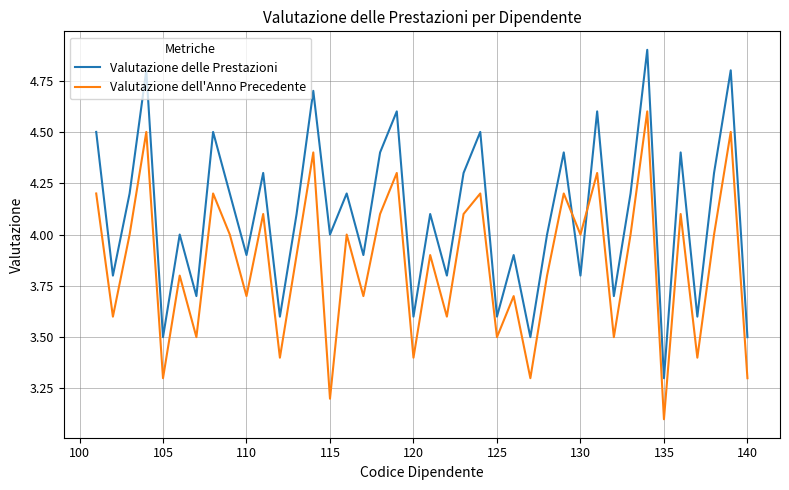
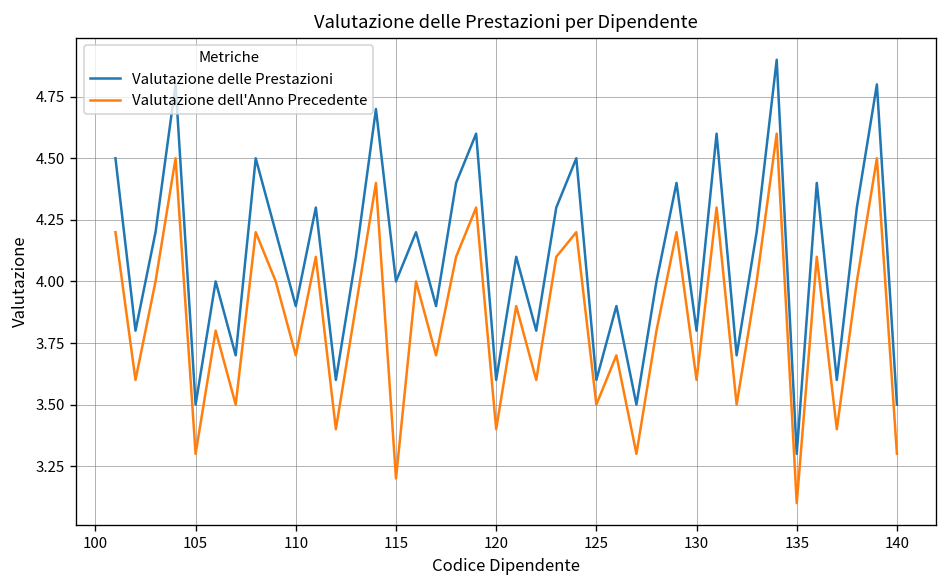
Valutazione dell'Anno Precedente, 130: 4.0 -> 3.6
